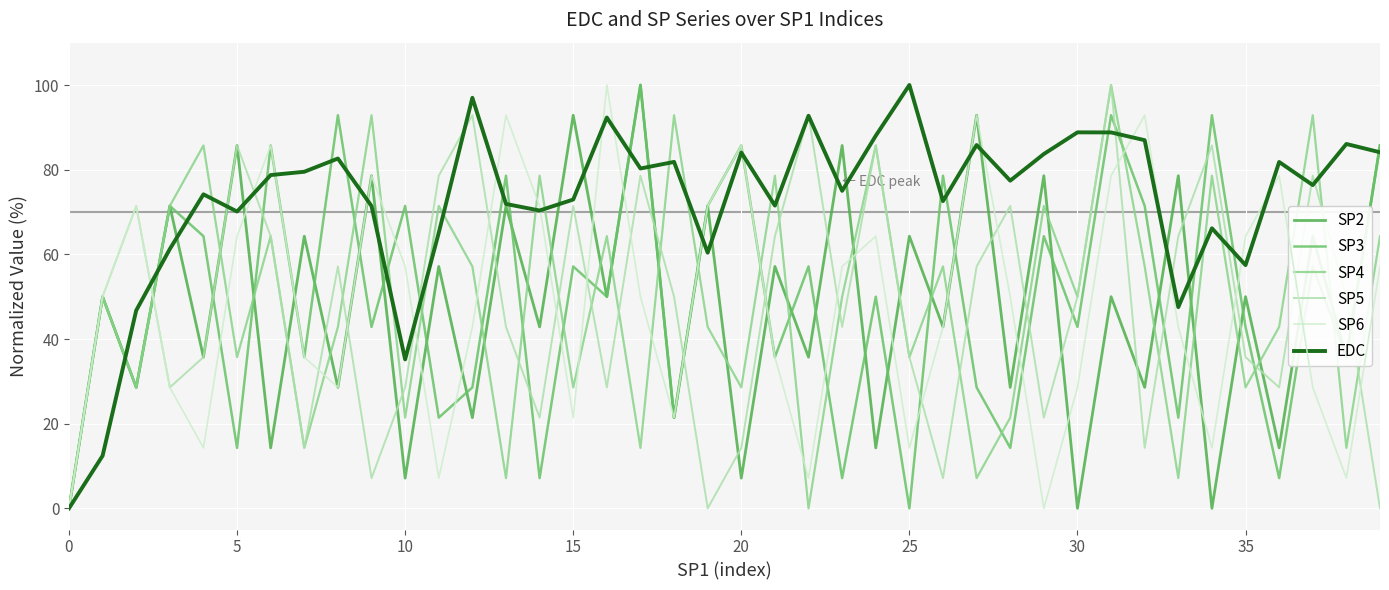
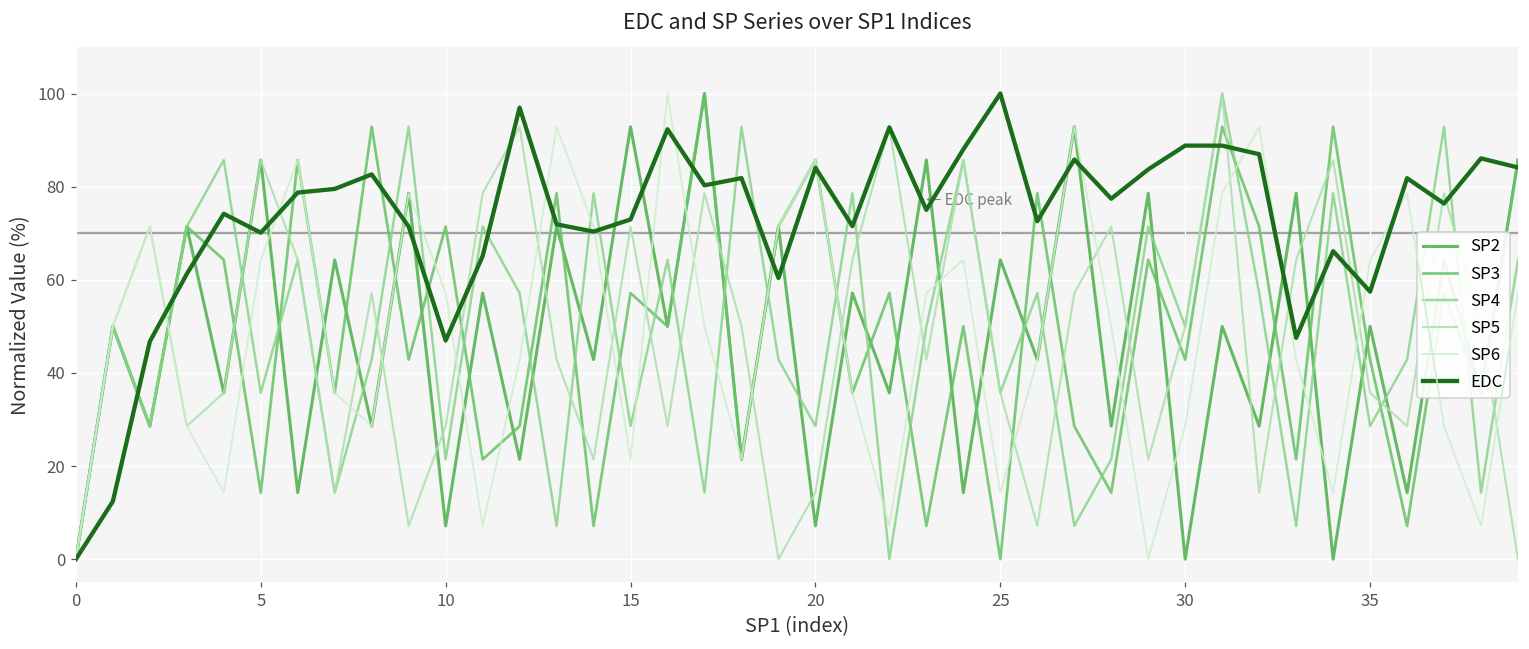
EDC, 10: 35 -> 47
